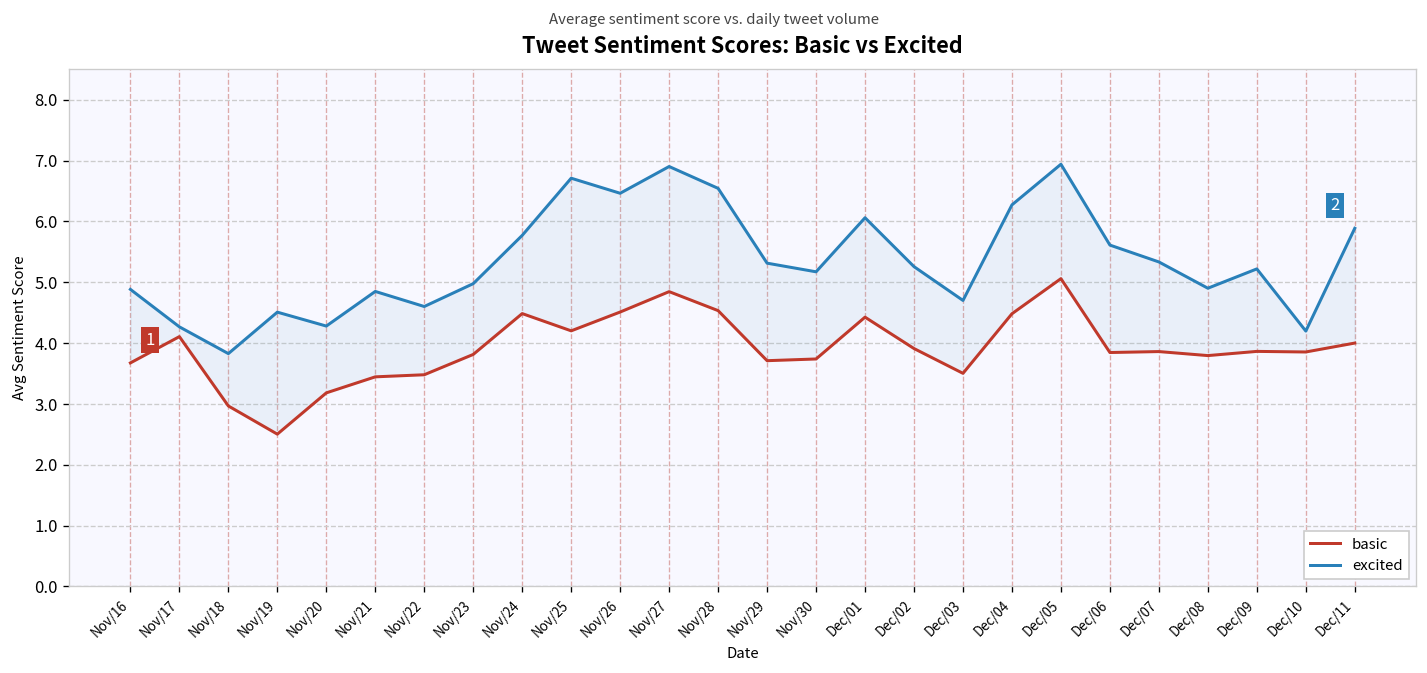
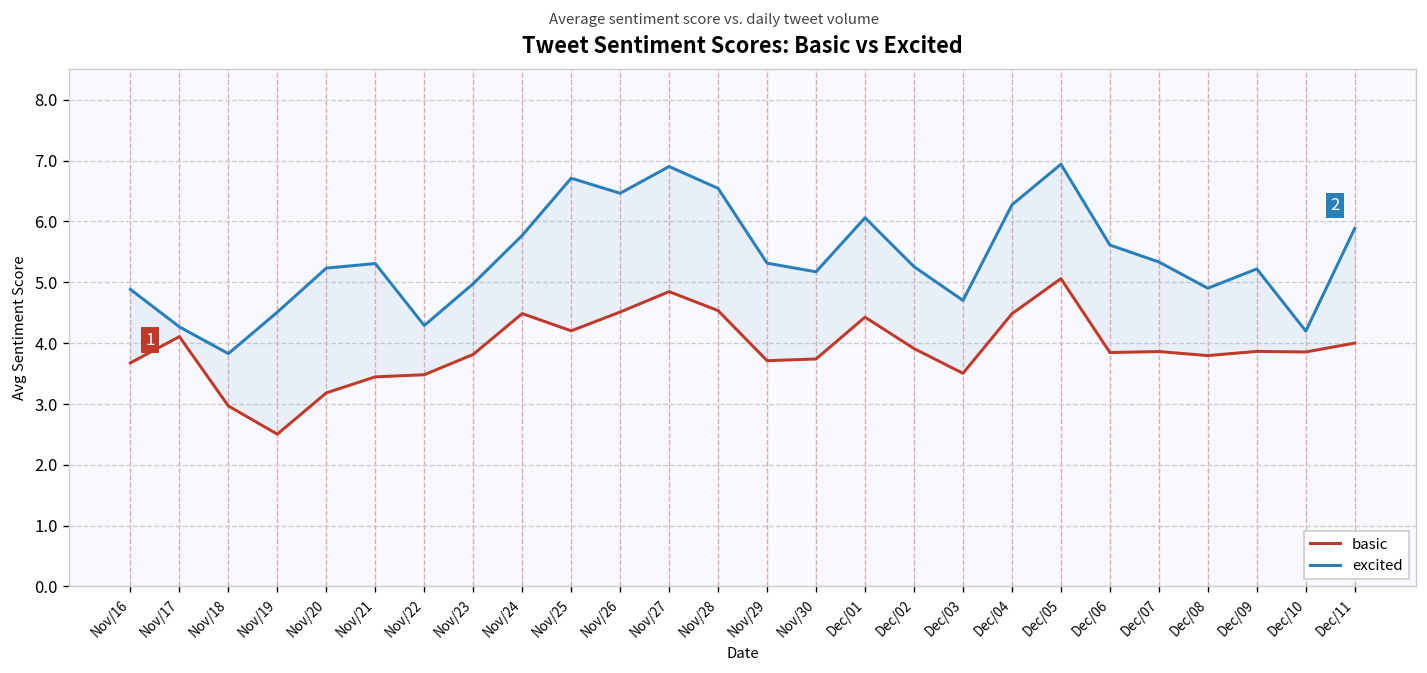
excited, Nov/20: 4.3 -> 5.2
excited, Nov/21: 4.8 -> 5.3
excited, Nov/22: 4.6 -> 4.3
